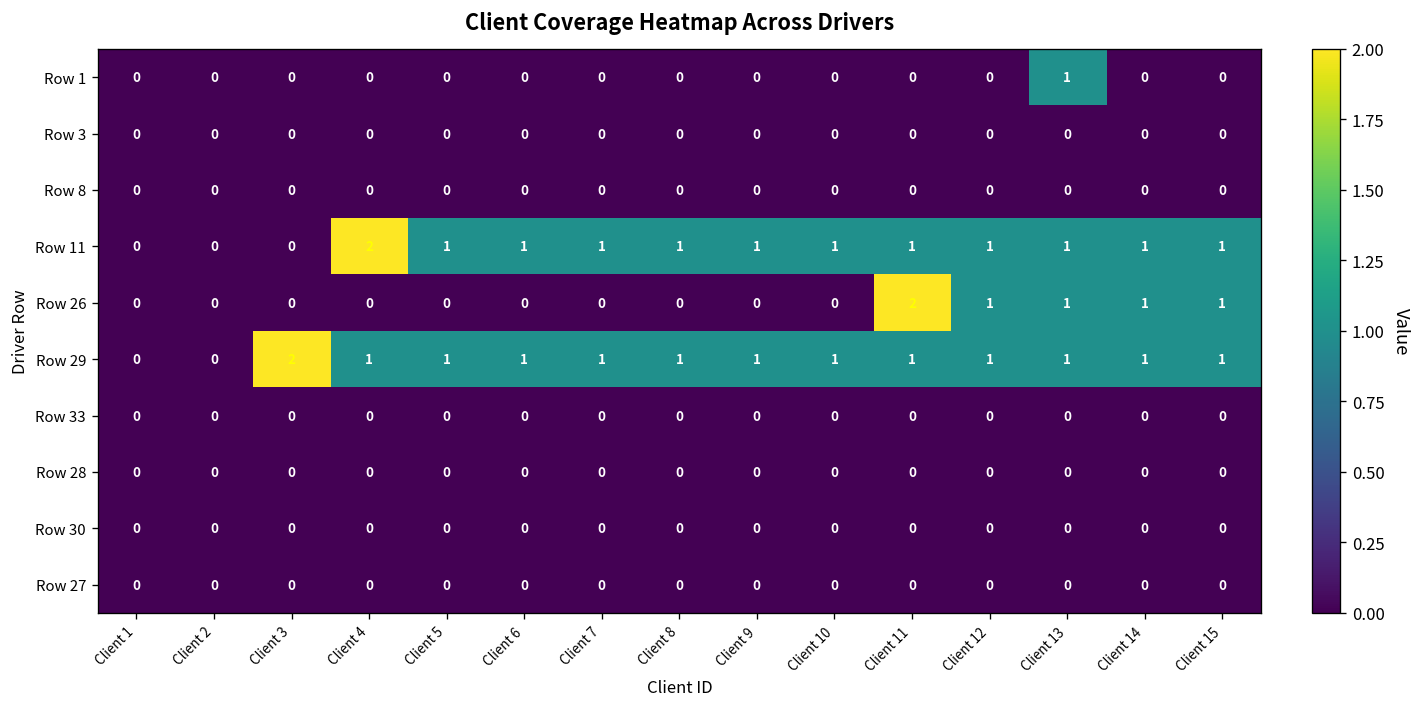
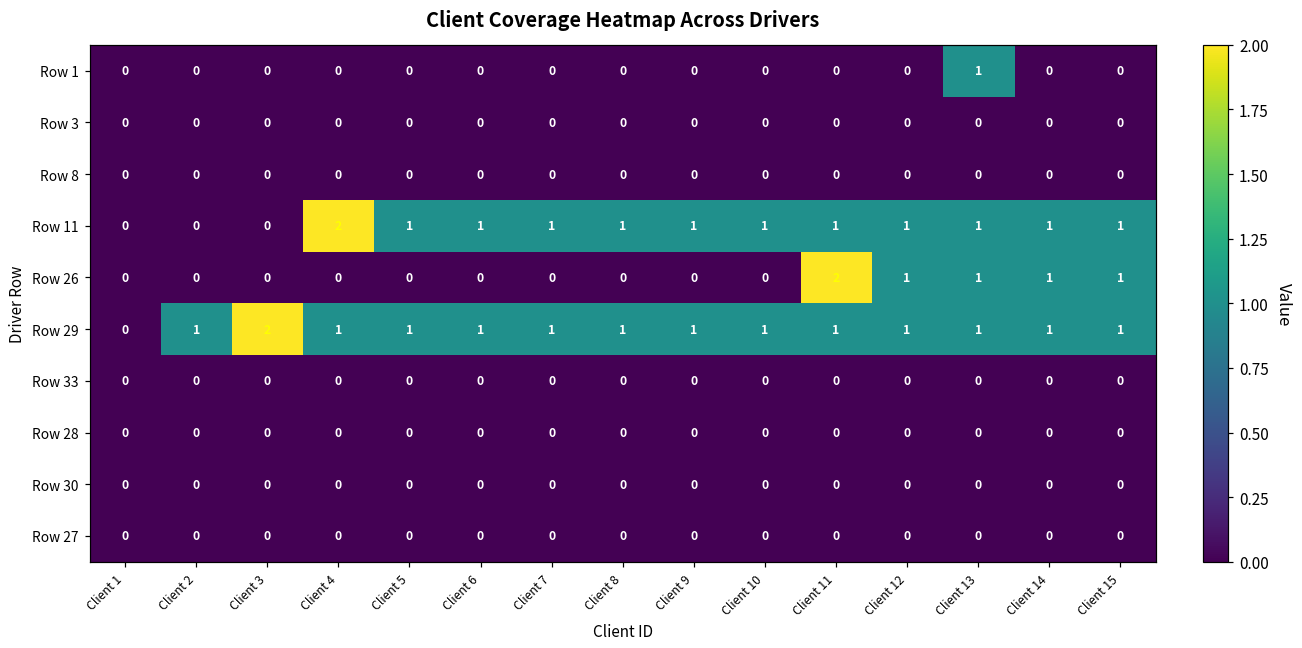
Row 29, Client 2: 0 -> 1
